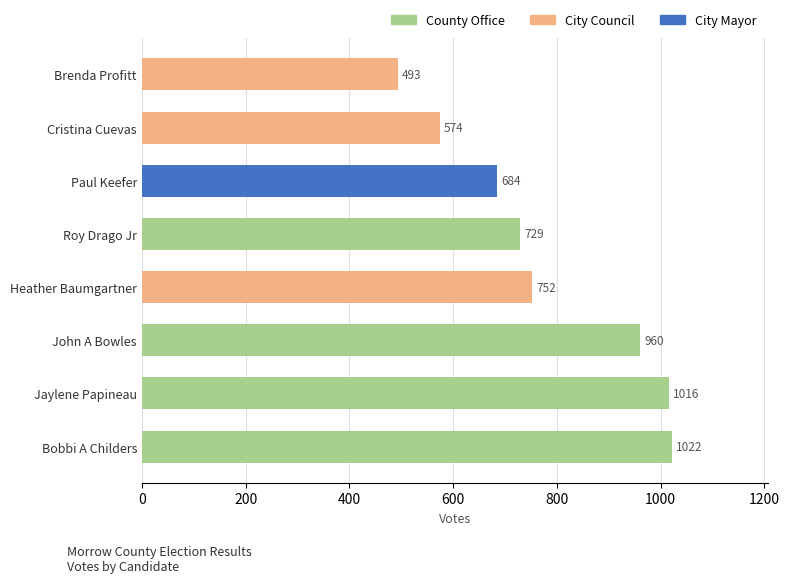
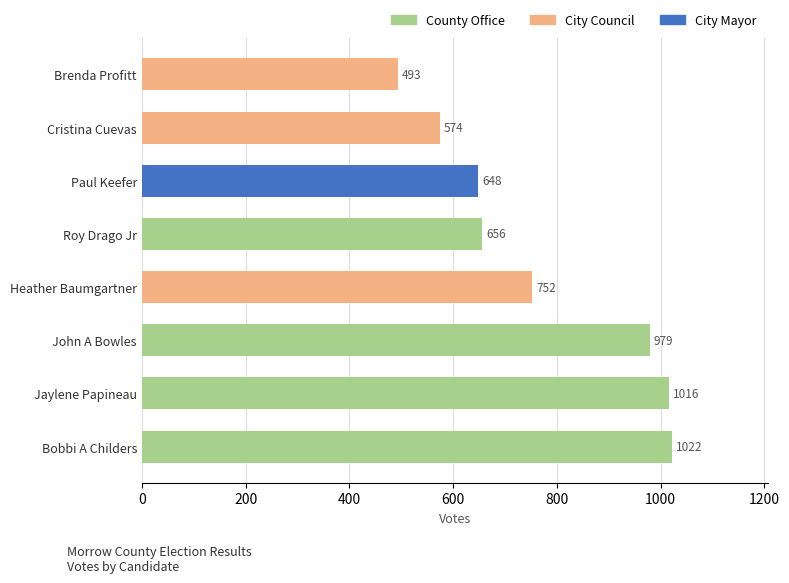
Paul Keefer: 684 -> 648
Roy Drago Jr: 729 -> 656
John A Bowles: 960 -> 979
